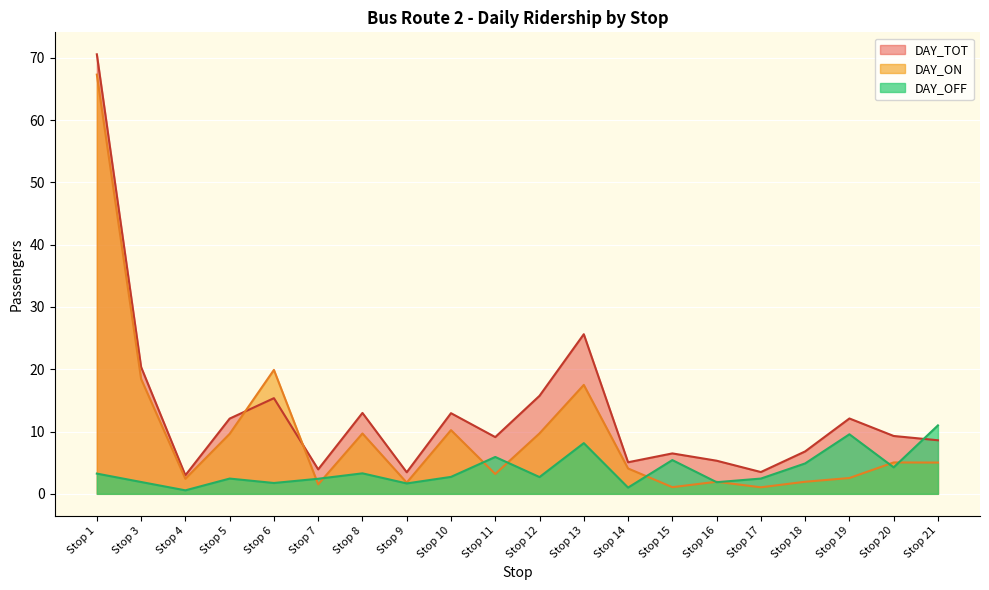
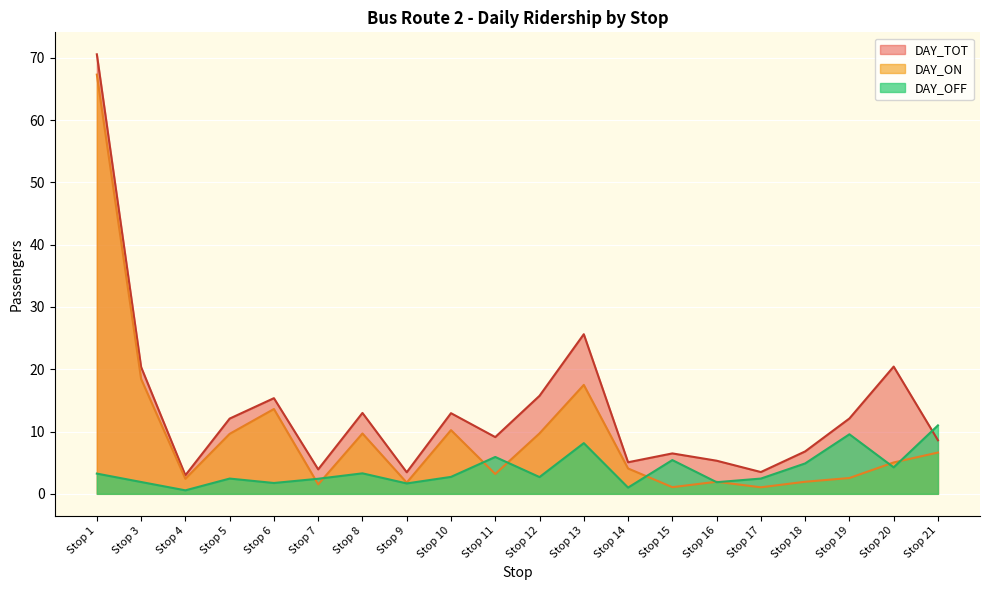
DAY_ON, Stop 6: 20 -> 14
DAY_TOT, Stop 20: 9 -> 20
DAY_ON, Stop 21: 5 -> 7
